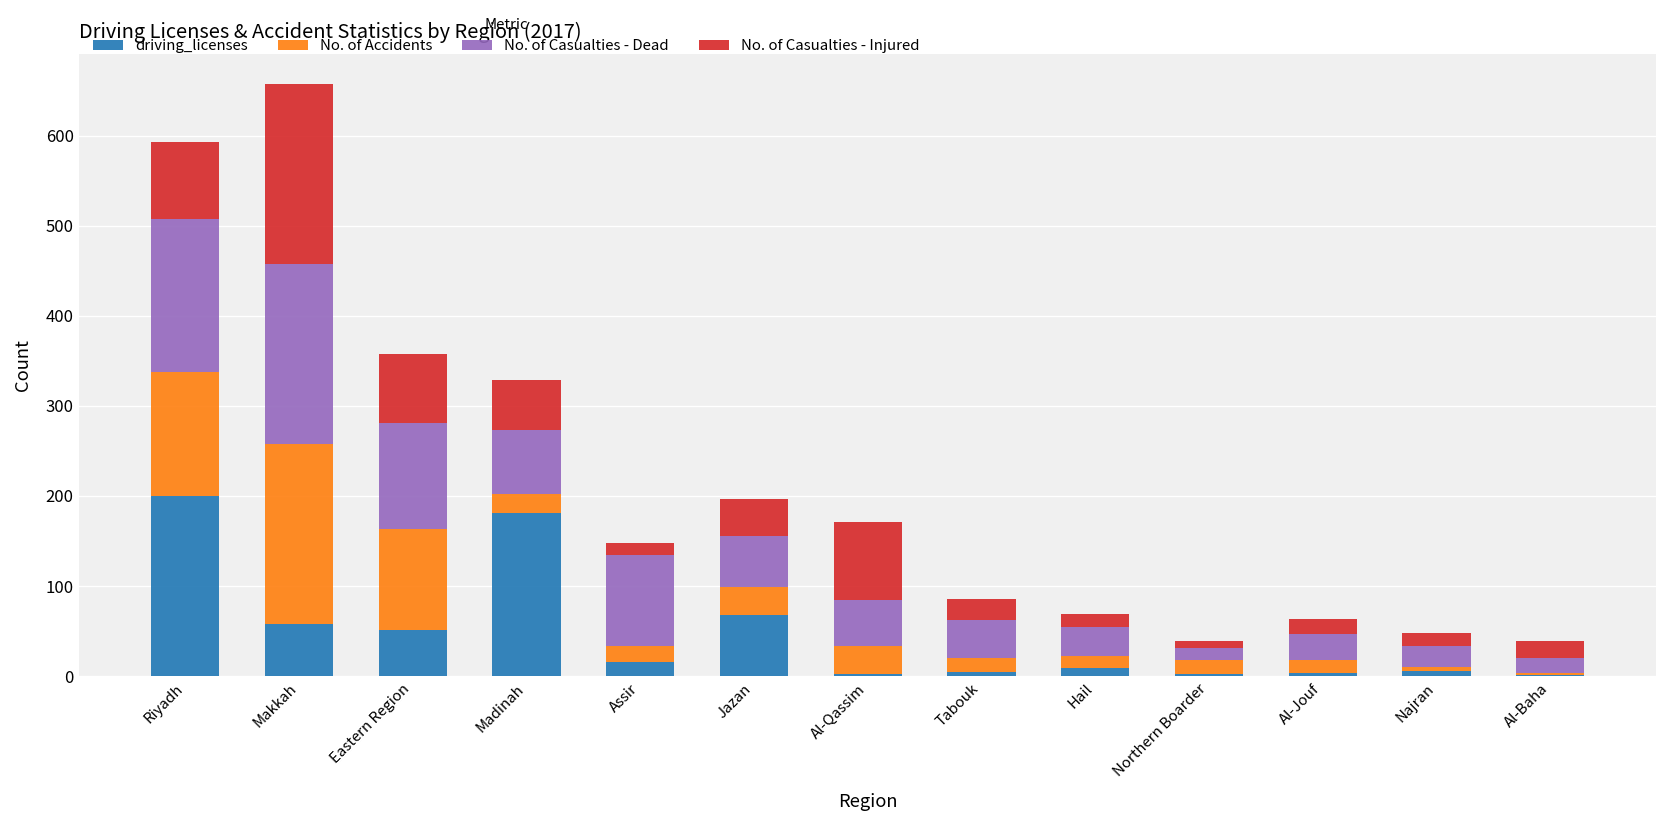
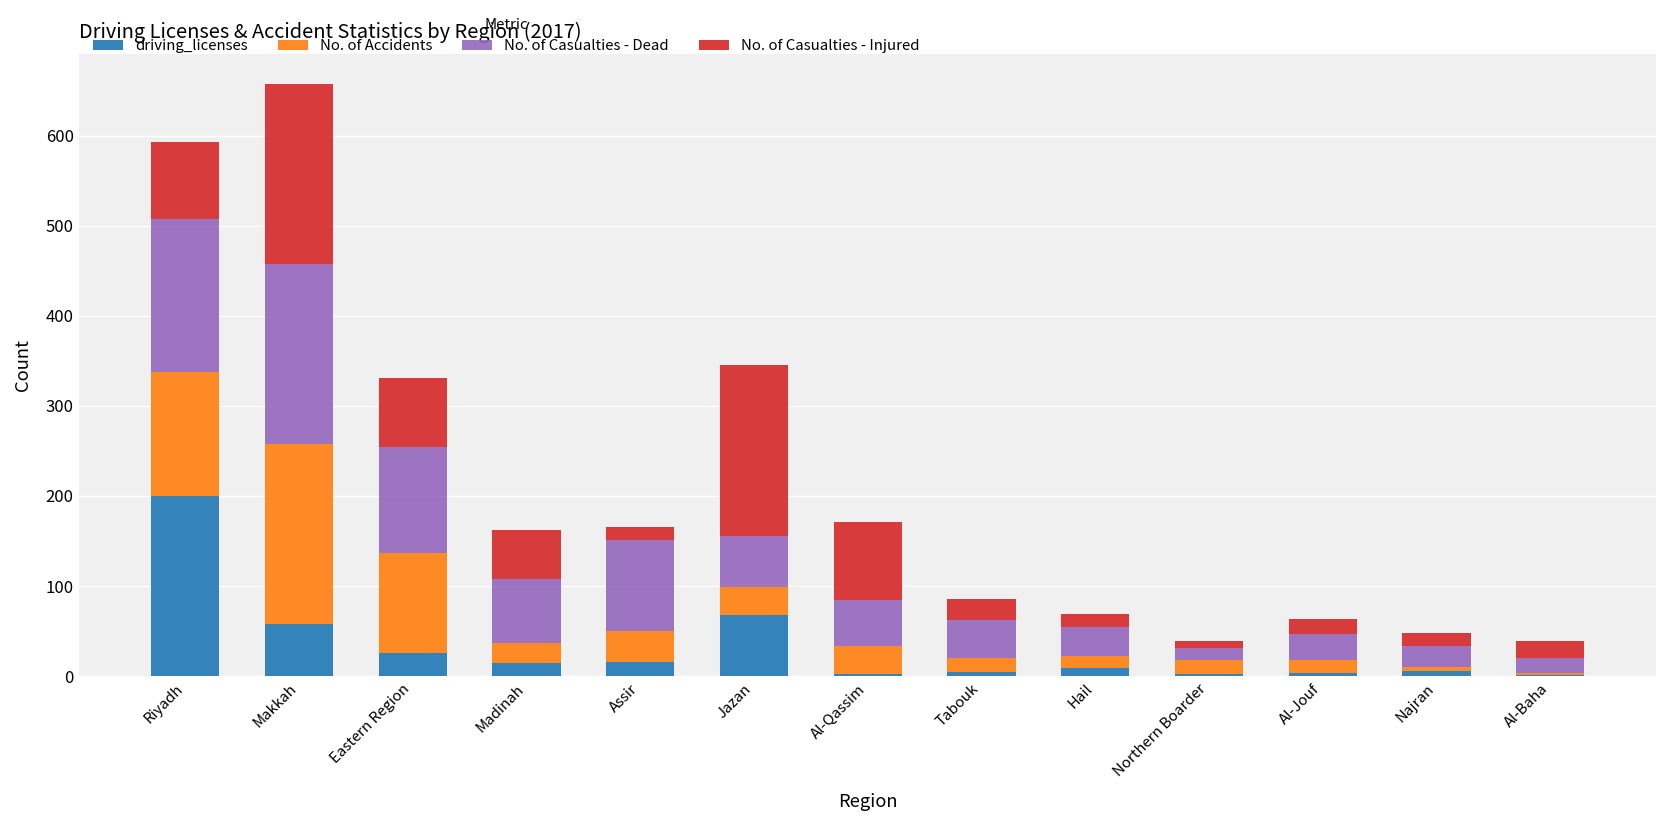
driving_licenses, Eastern Region: 50 -> 30
driving_licenses, Madinah: 180 -> 10
No. of Accidents, Assir: 20 -> 30
No. of Casualties - Injured, Jazan: 40 -> 190
